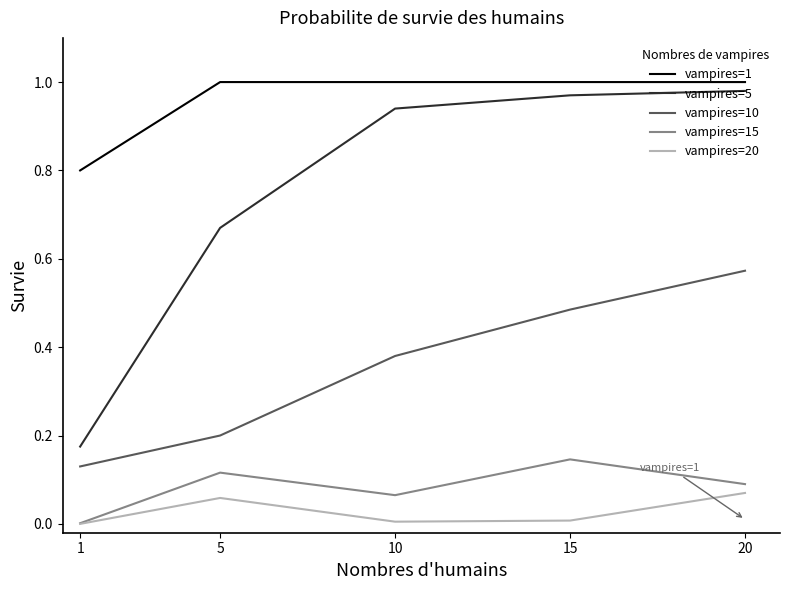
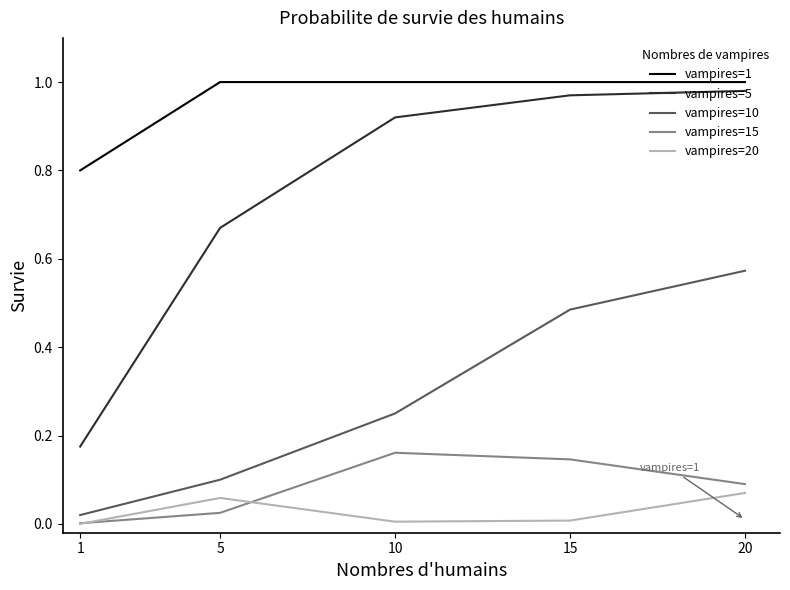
vampires=10, 1: 0.13 -> 0.02
vampires=10, 5: 0.2 -> 0.1
vampires=15, 5: 0.12 -> 0.03
vampires=5, 10: 0.94 -> 0.92
vampires=10, 10: 0.38 -> 0.25
vampires=15, 10: 0.07 -> 0.16
